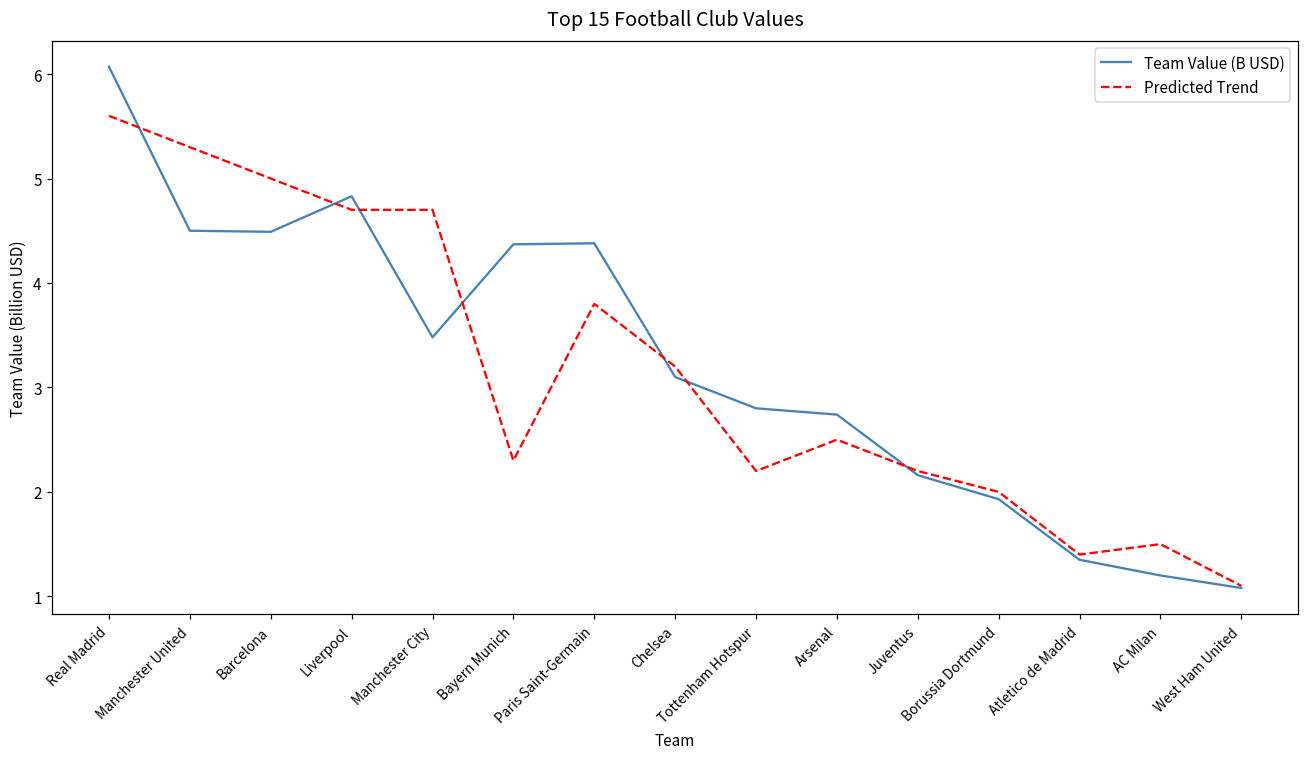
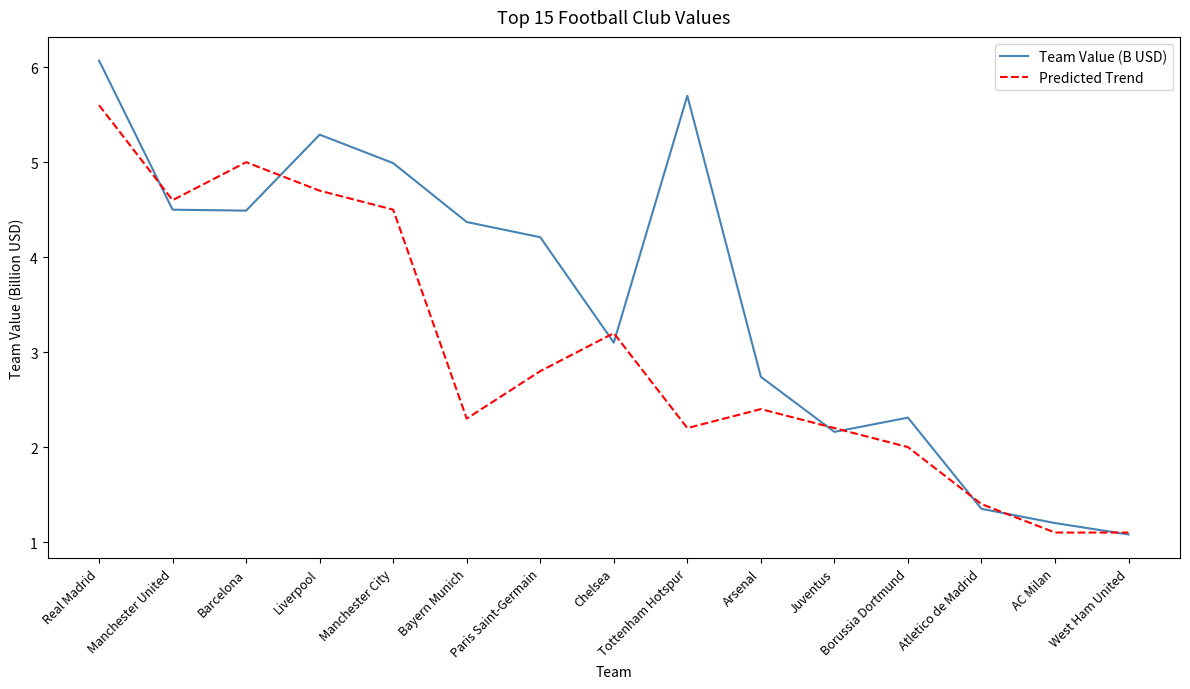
Predicted Trend, Manchester United: 5.3 -> 4.6
Team Value (B USD), Liverpool: 4.8 -> 5.3
Team Value (B USD), Manchester City: 3.5 -> 5.0
Predicted Trend, Manchester City: 4.7 -> 4.5
Team Value (B USD), Paris Saint-Germain: 4.4 -> 4.2
Predicted Trend, Paris Saint-Germain: 3.8 -> 2.8
Team Value (B USD), Tottenham Hotspur: 2.8 -> 5.7
Predicted Trend, Arsenal: 2.5 -> 2.4
Team Value (B USD), Borussia Dortmund: 1.9 -> 2.3
Predicted Trend, AC Milan: 1.5 -> 1.1
